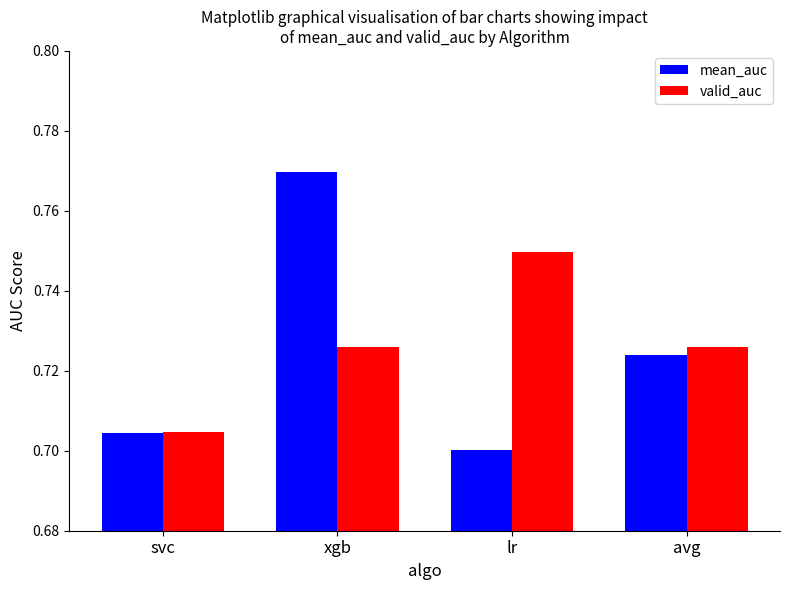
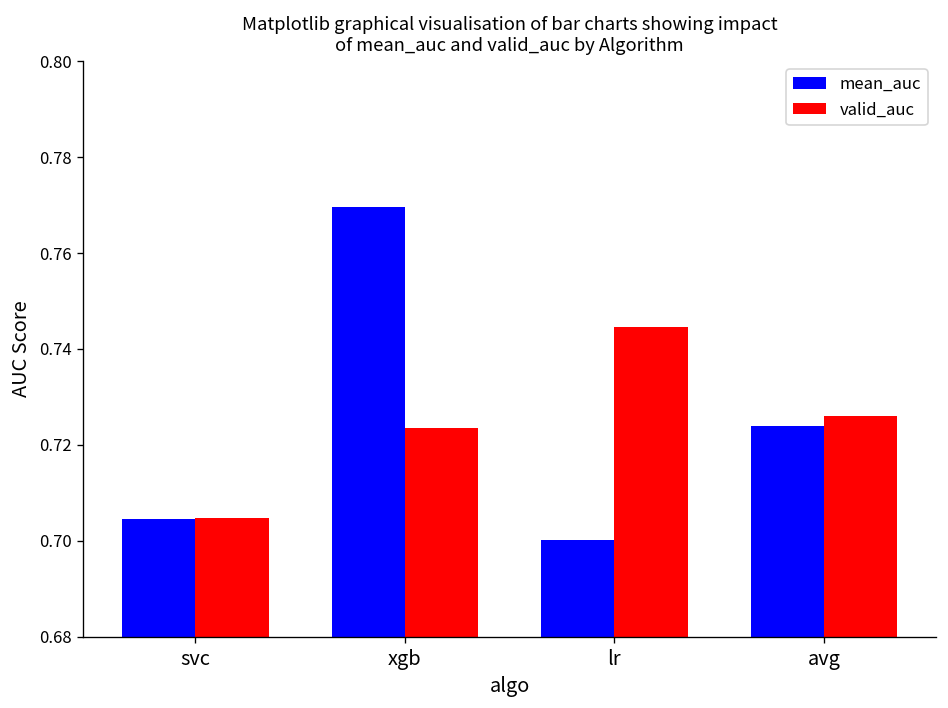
valid_auc, xgb: 0.726 -> 0.723
valid_auc, lr: 0.750 -> 0.745
